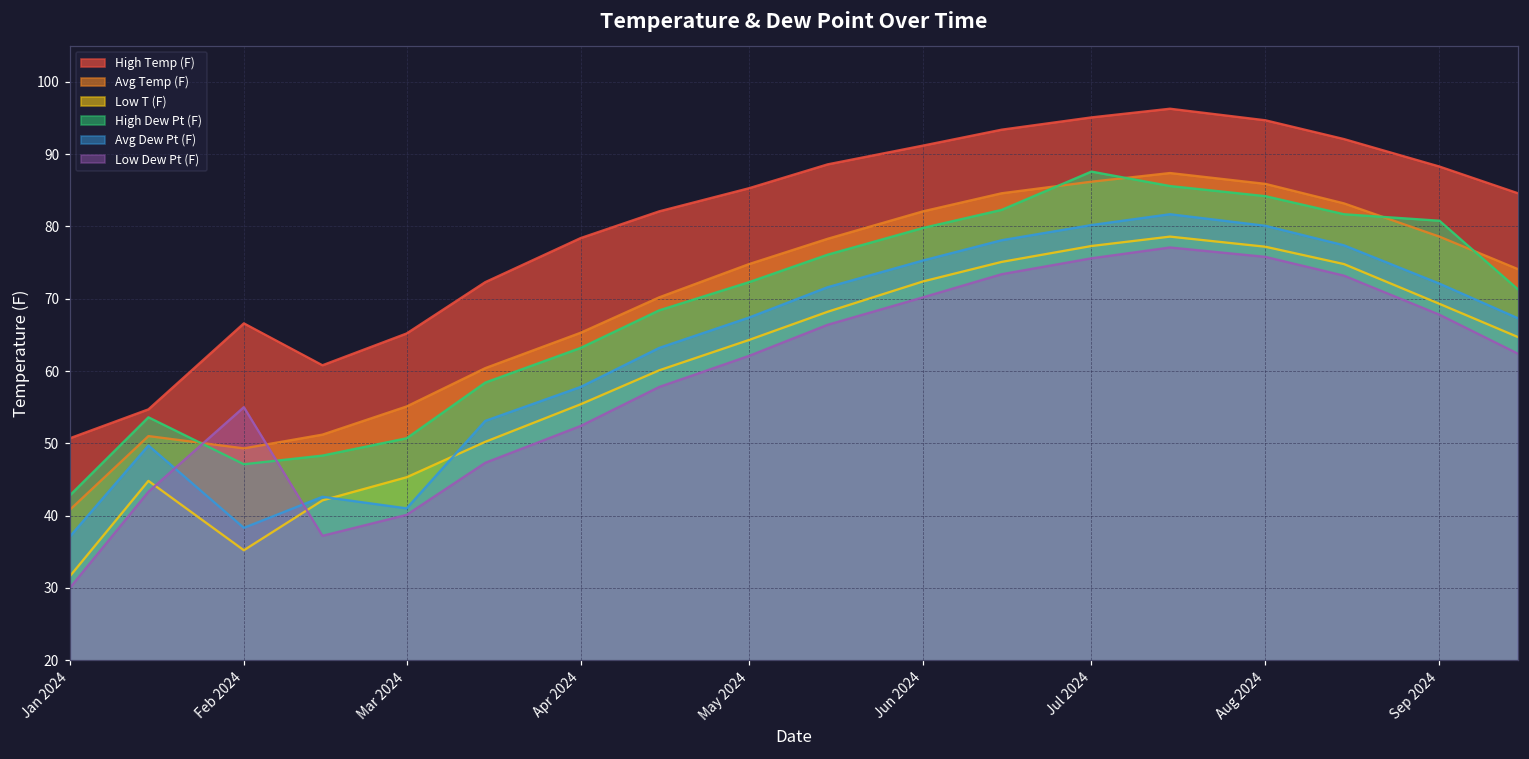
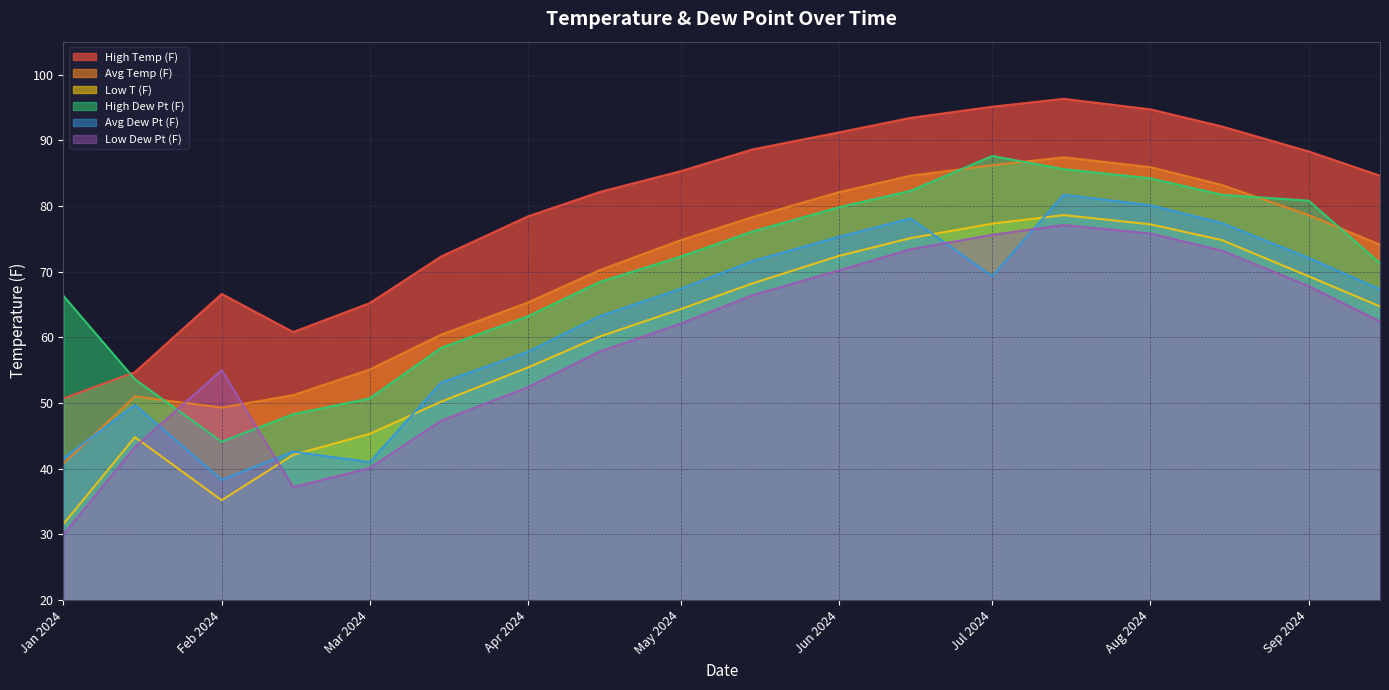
High Dew Pt (F), Jan 2024: 43 -> 66
Avg Dew Pt (F), Jan 2024: 37 -> 42
High Dew Pt (F), Feb 2024: 47 -> 44
Avg Dew Pt (F), Jul 2024: 80 -> 69
